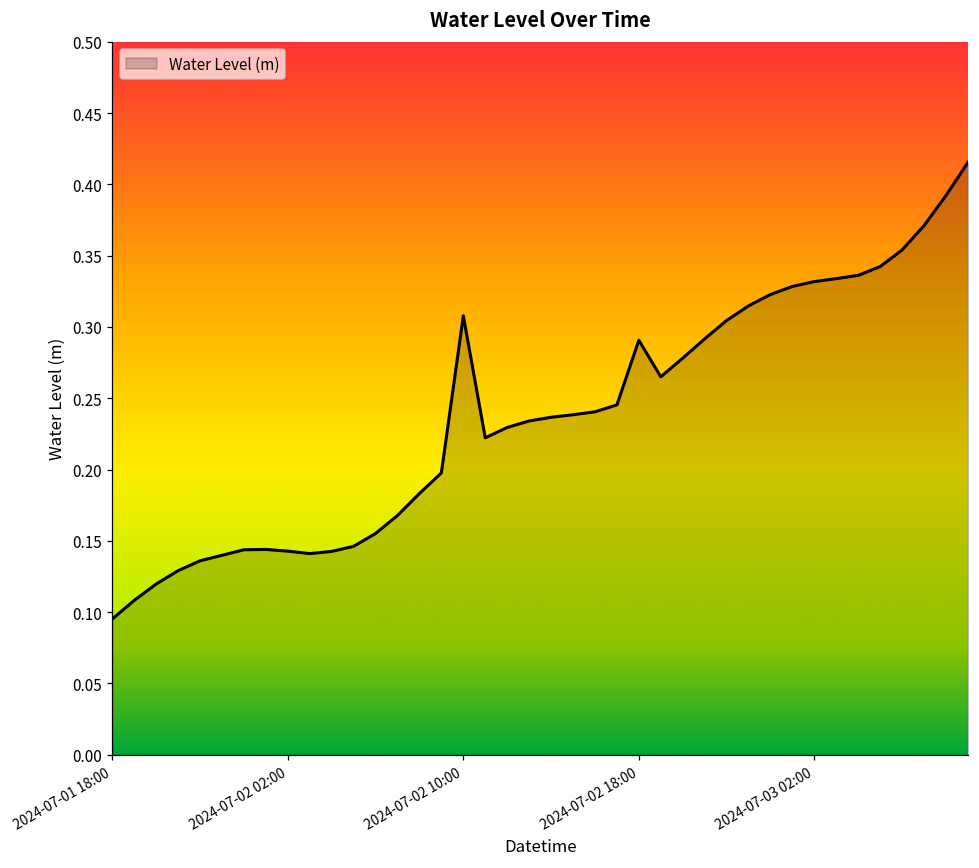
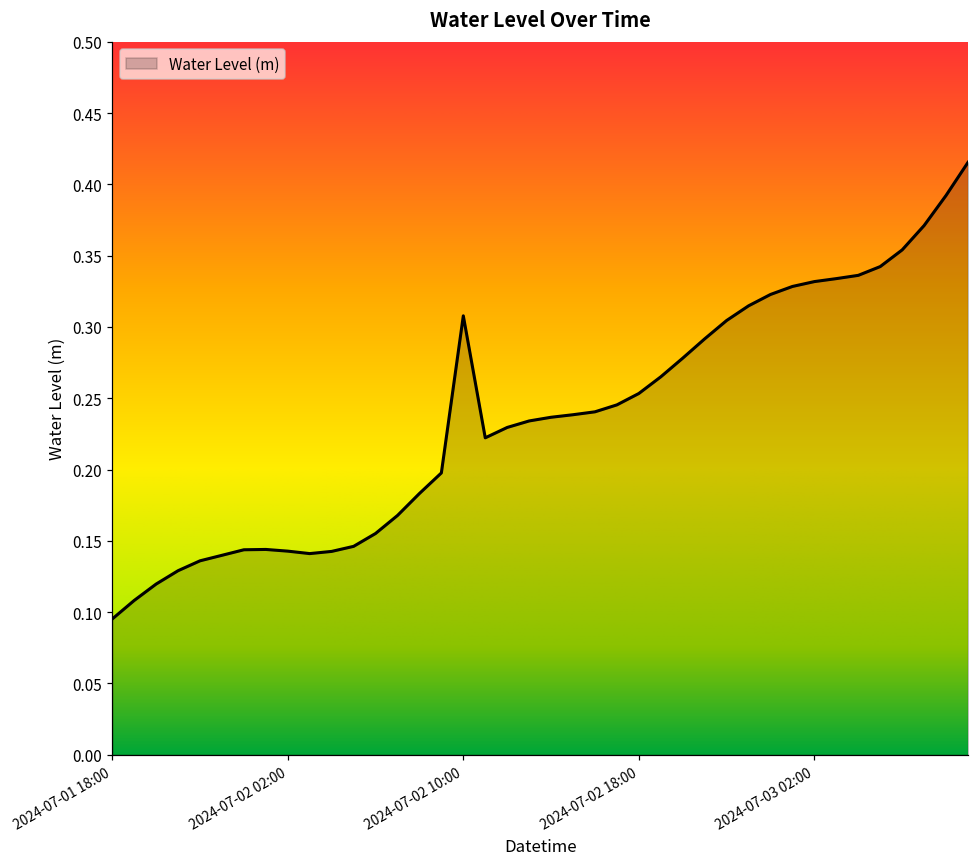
2024-07-02 18:00: 0.291 -> 0.253
